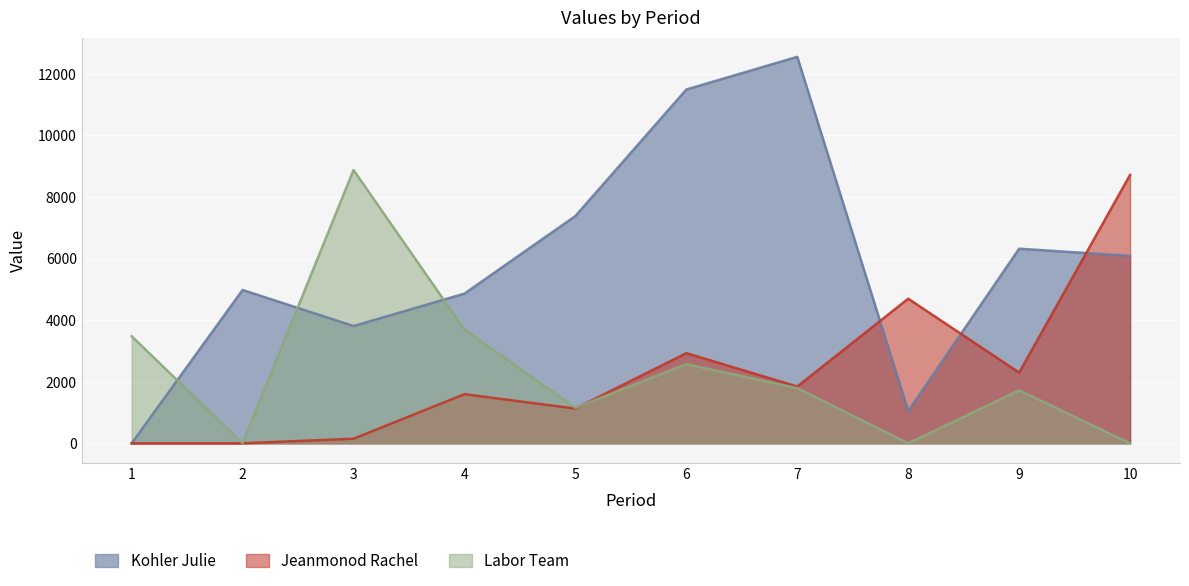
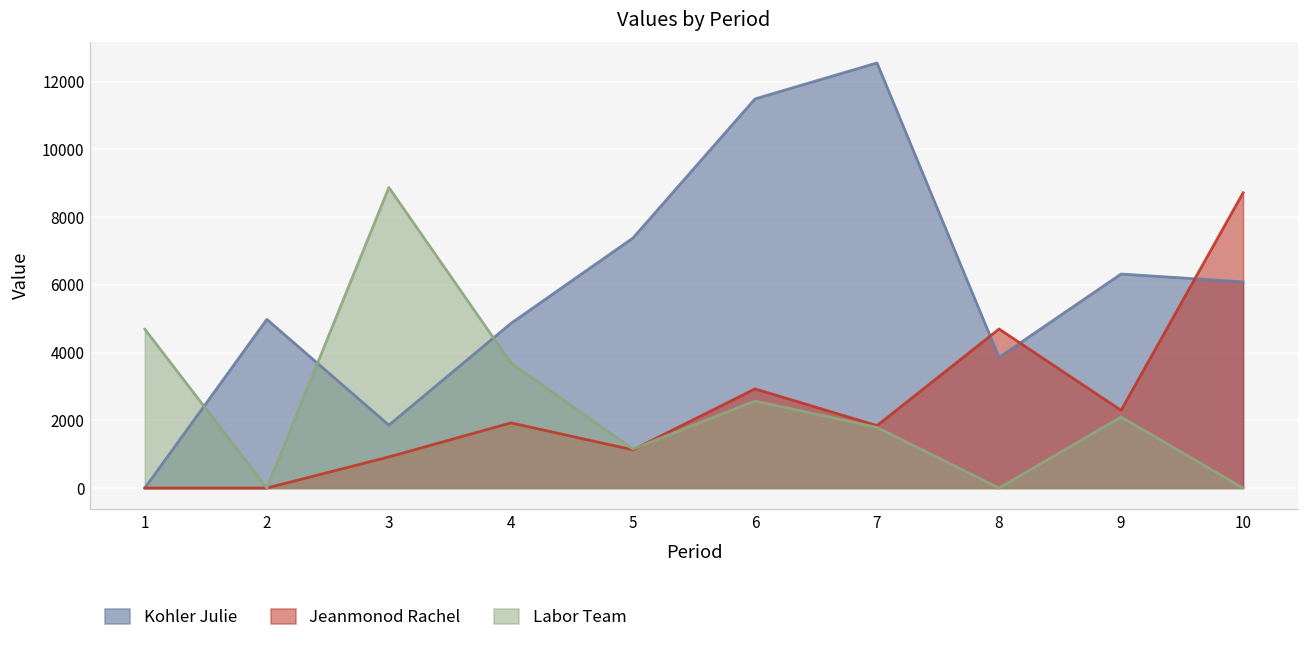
Labor Team, 1: 3500 -> 4700
Kohler Julie, 3: 3800 -> 1900
Jeanmonod Rachel, 3: 100 -> 900
Jeanmonod Rachel, 4: 1600 -> 1900
Kohler Julie, 8: 1000 -> 3900
Labor Team, 9: 1700 -> 2100
